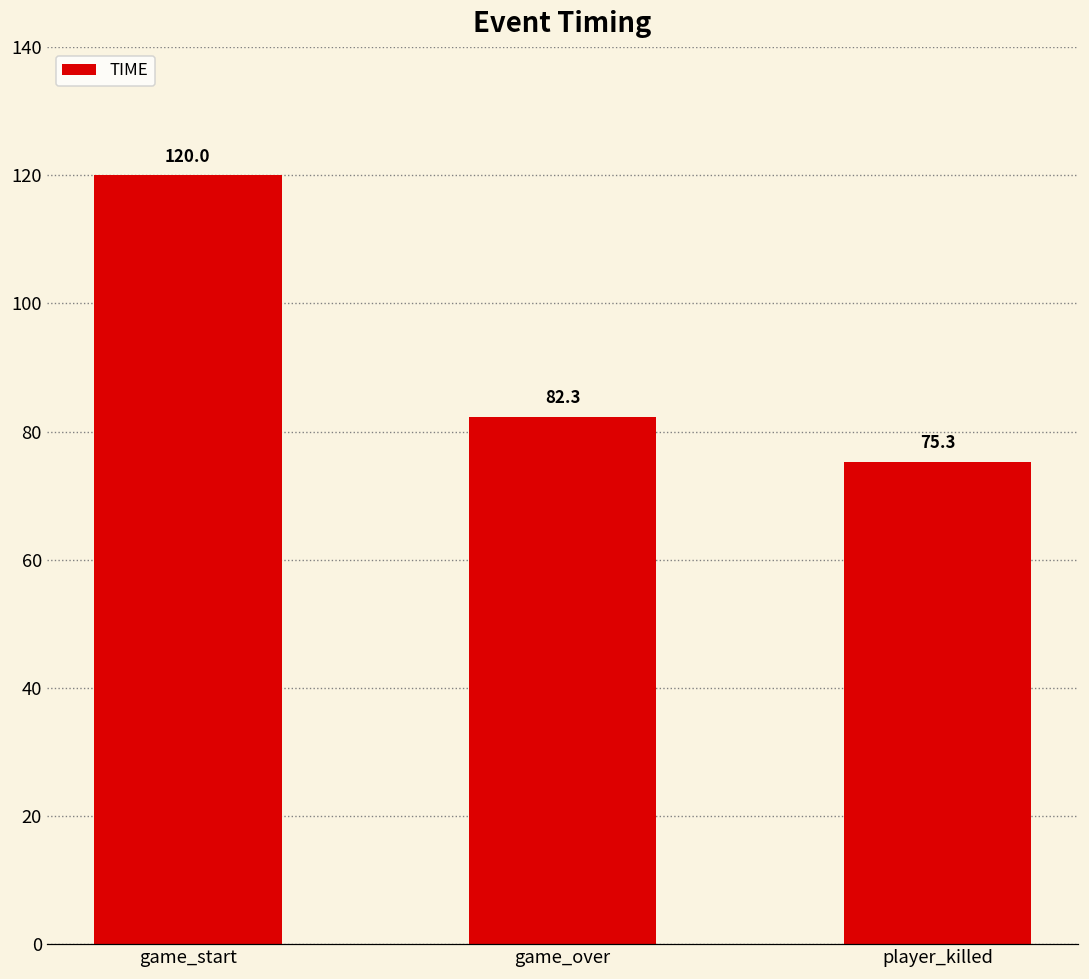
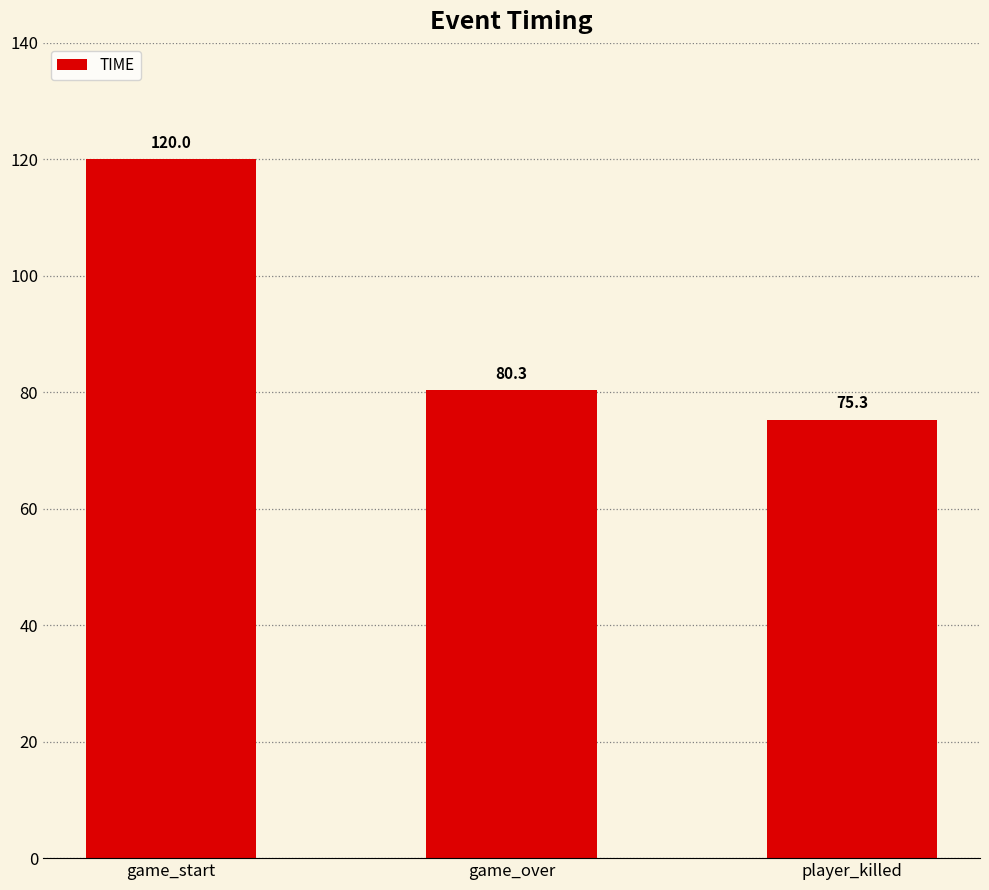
game_over: 82.3 -> 80.3
